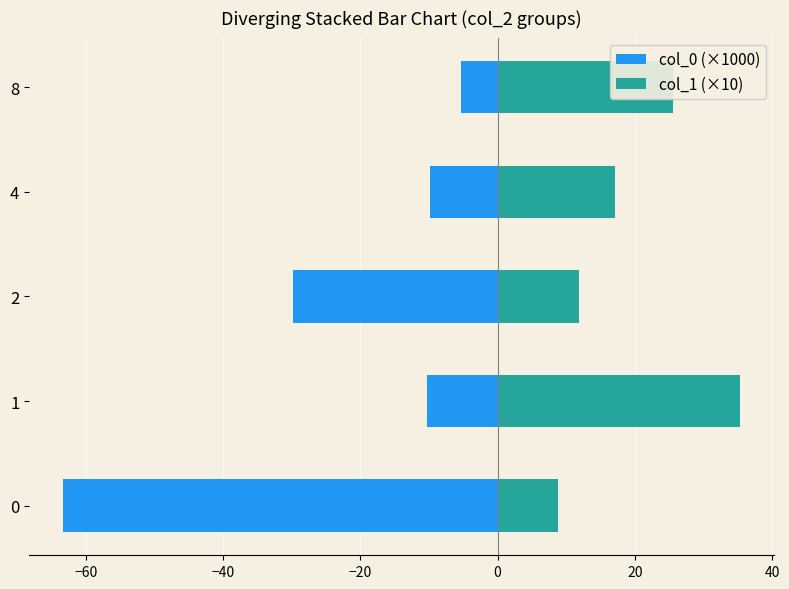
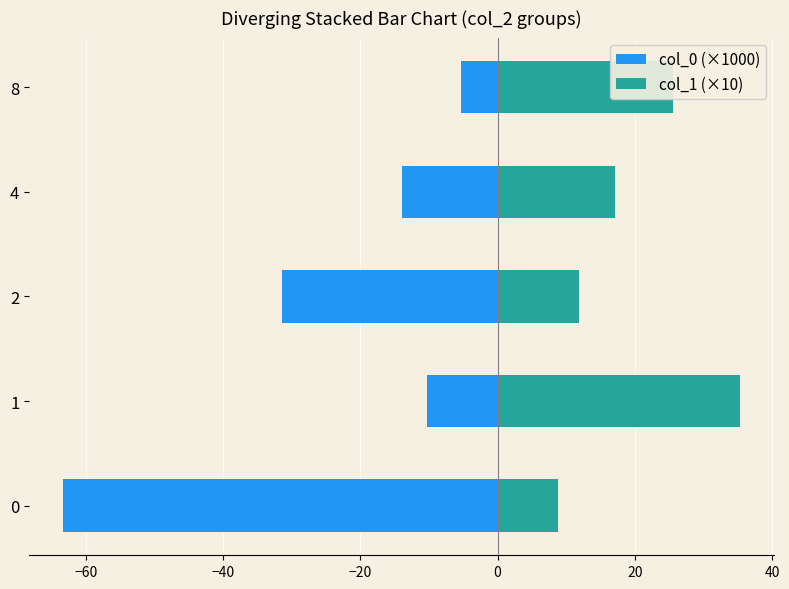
col_0 (×1000), 4: -10 -> -14
col_0 (×1000), 2: -30 -> -31
